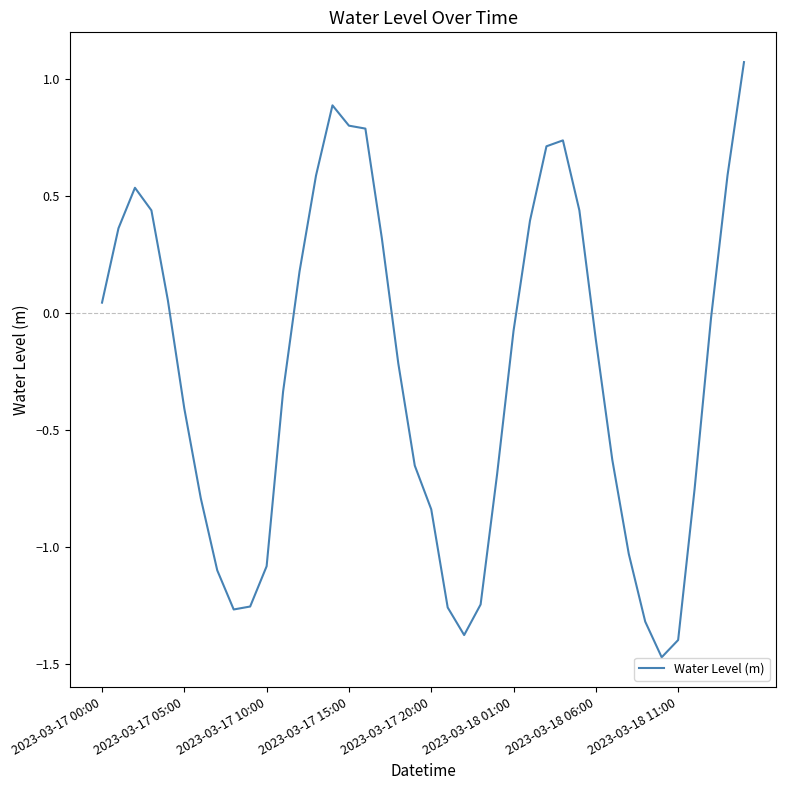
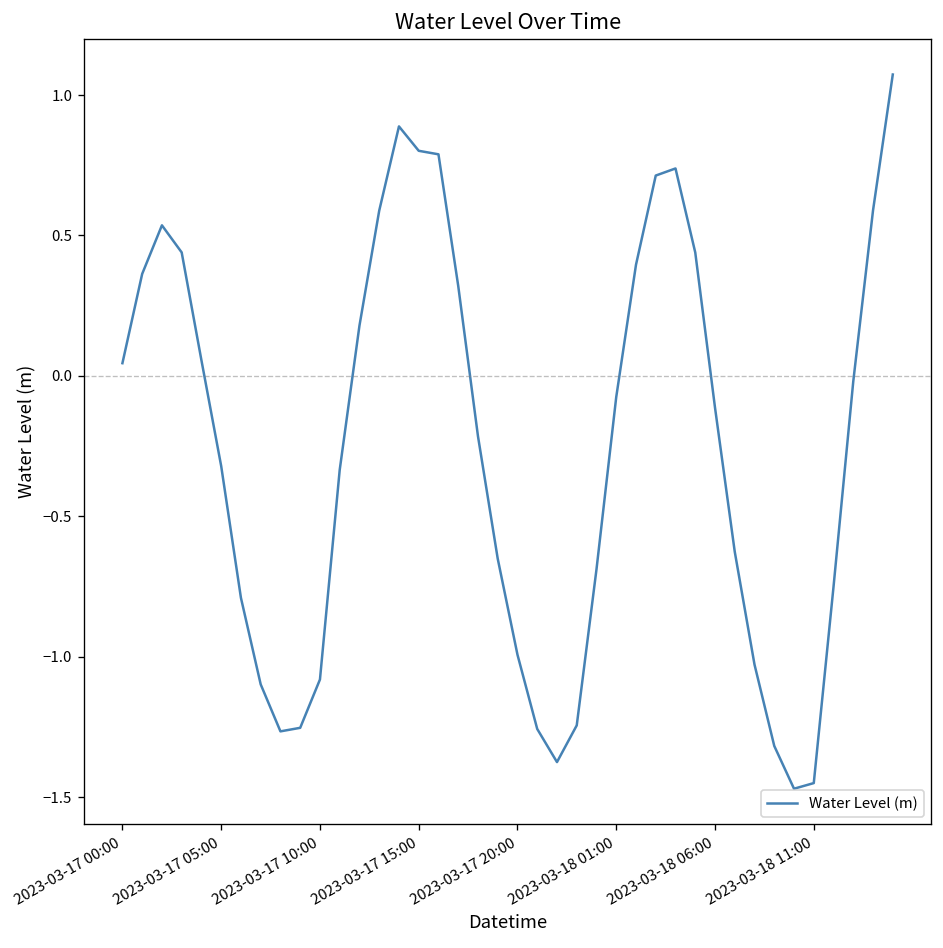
2023-03-17 05:00: -0.41 -> -0.32
2023-03-17 20:00: -0.84 -> -0.99
2023-03-18 11:00: -1.40 -> -1.45
